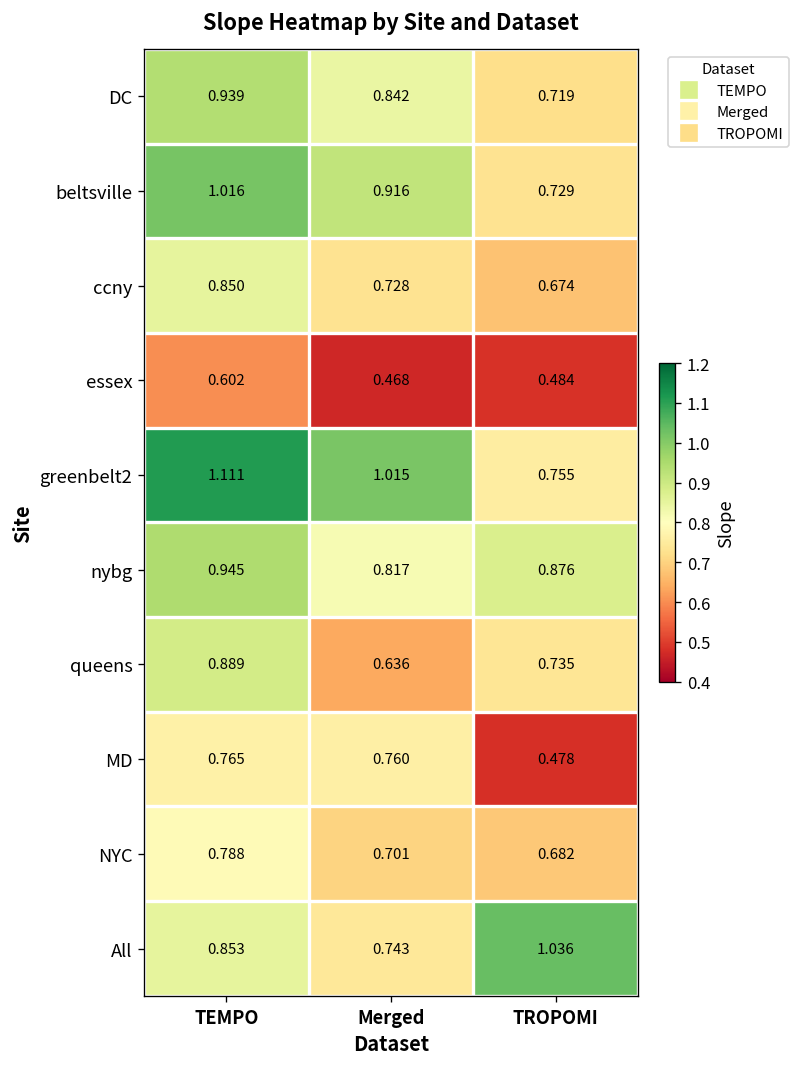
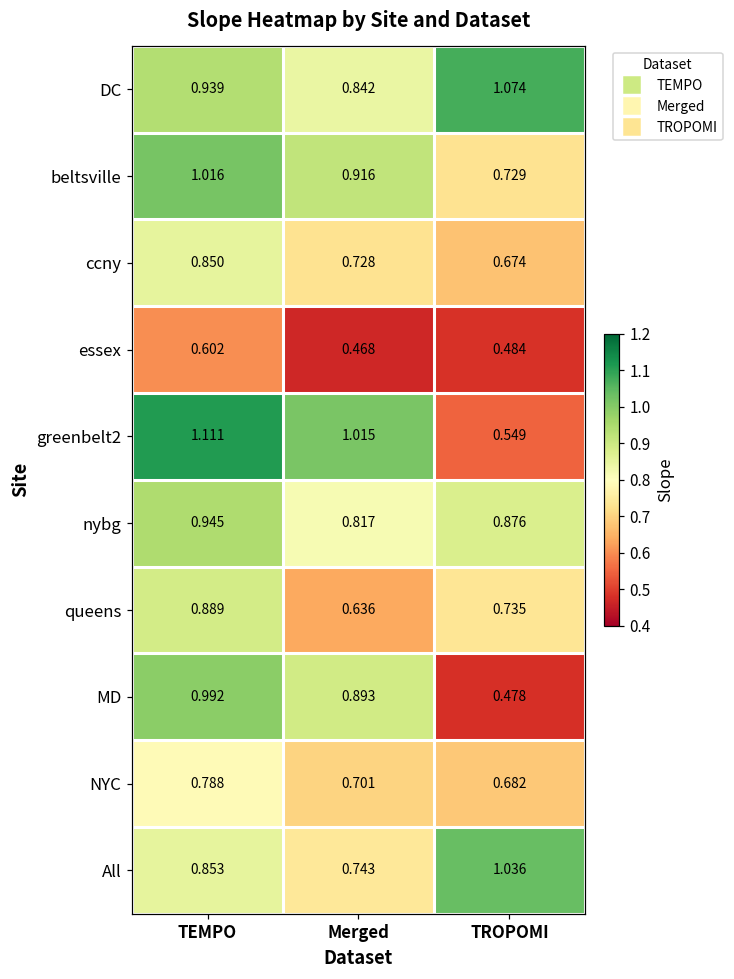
DC, TROPOMI: 0.719 -> 1.074
greenbelt2, TROPOMI: 0.755 -> 0.549
MD, TEMPO: 0.765 -> 0.992
MD, Merged: 0.760 -> 0.893
